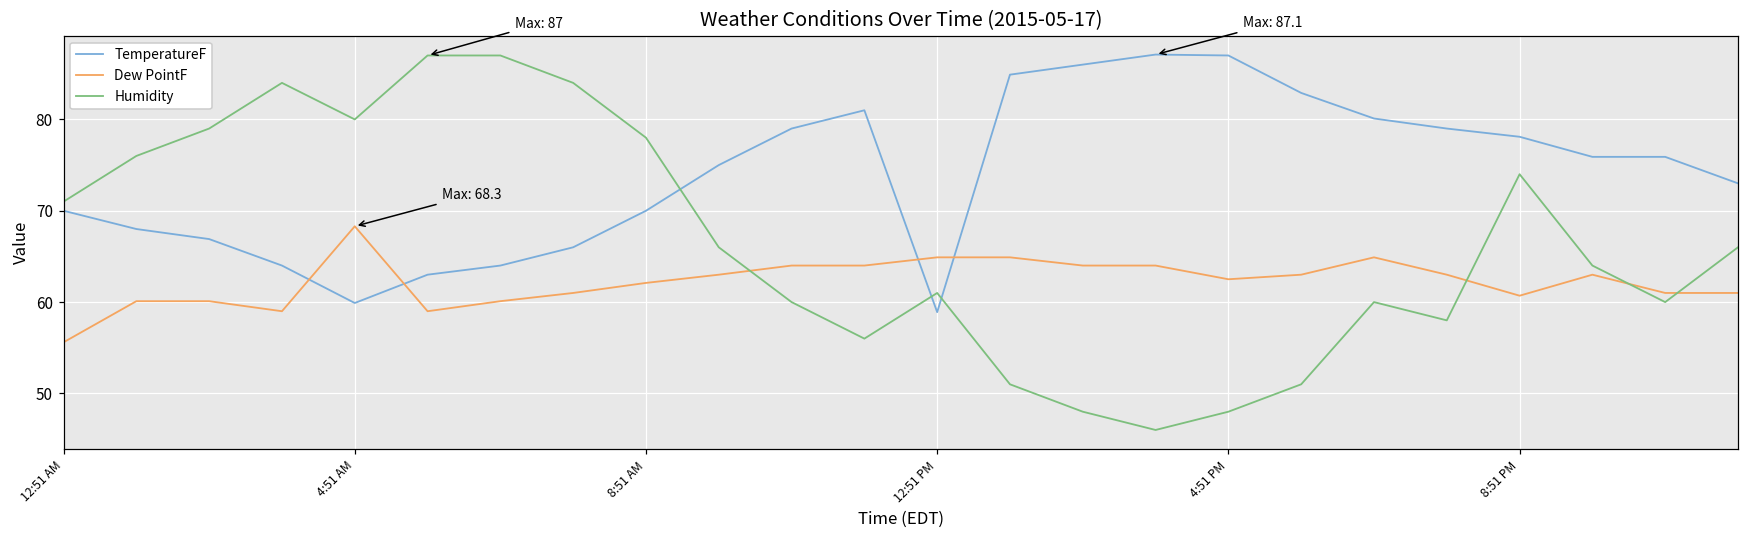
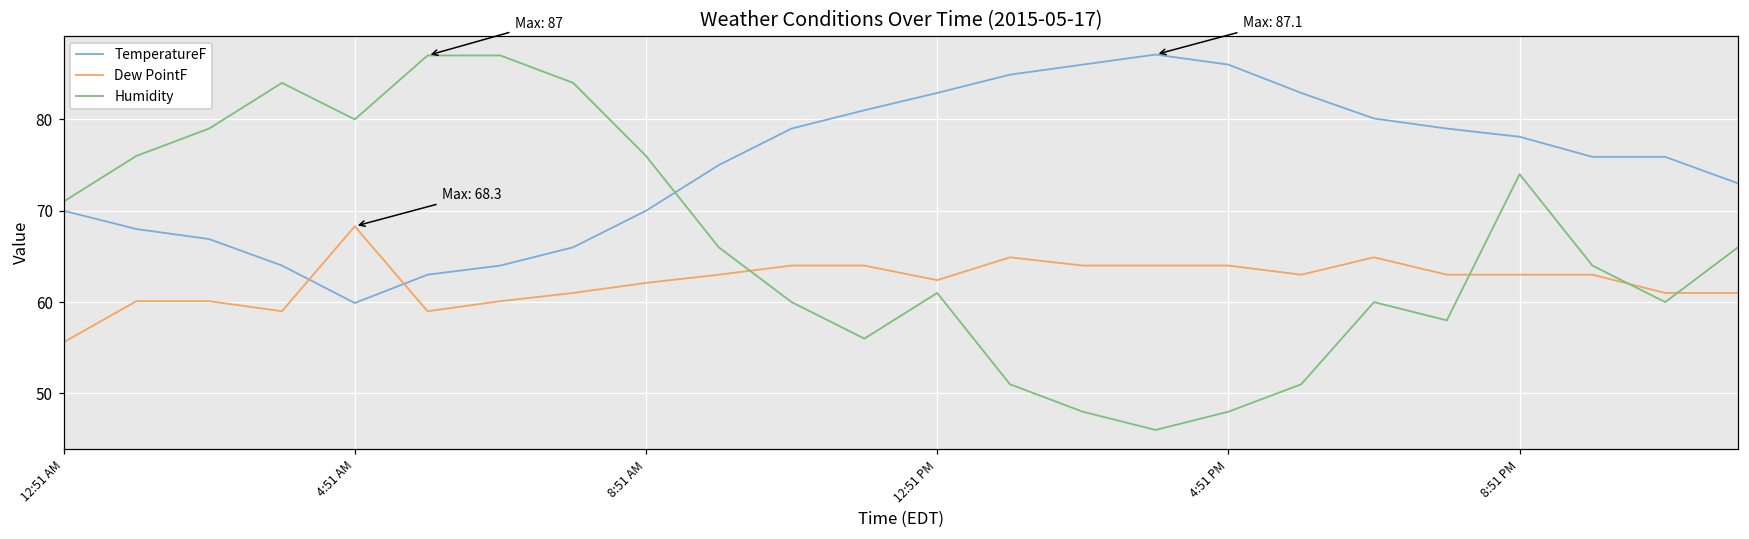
Humidity, 8:51 AM: 78 -> 76
TemperatureF, 12:51 PM: 59 -> 83
Dew PointF, 12:51 PM: 65 -> 62
TemperatureF, 4:51 PM: 87 -> 86
Dew PointF, 4:51 PM: 63 -> 64
Dew PointF, 8:51 PM: 61 -> 63
